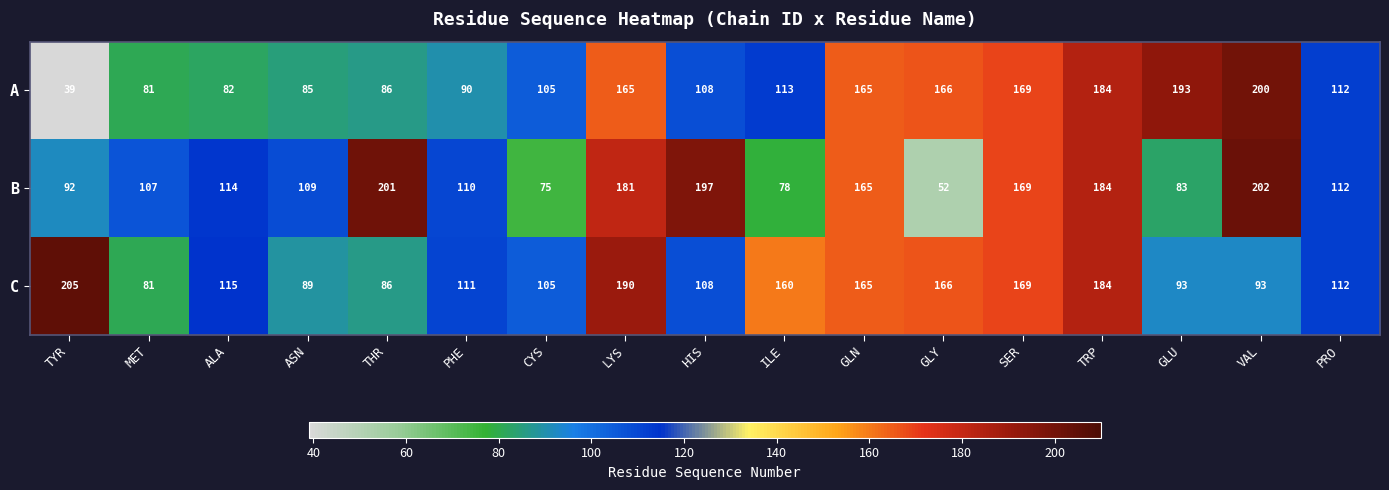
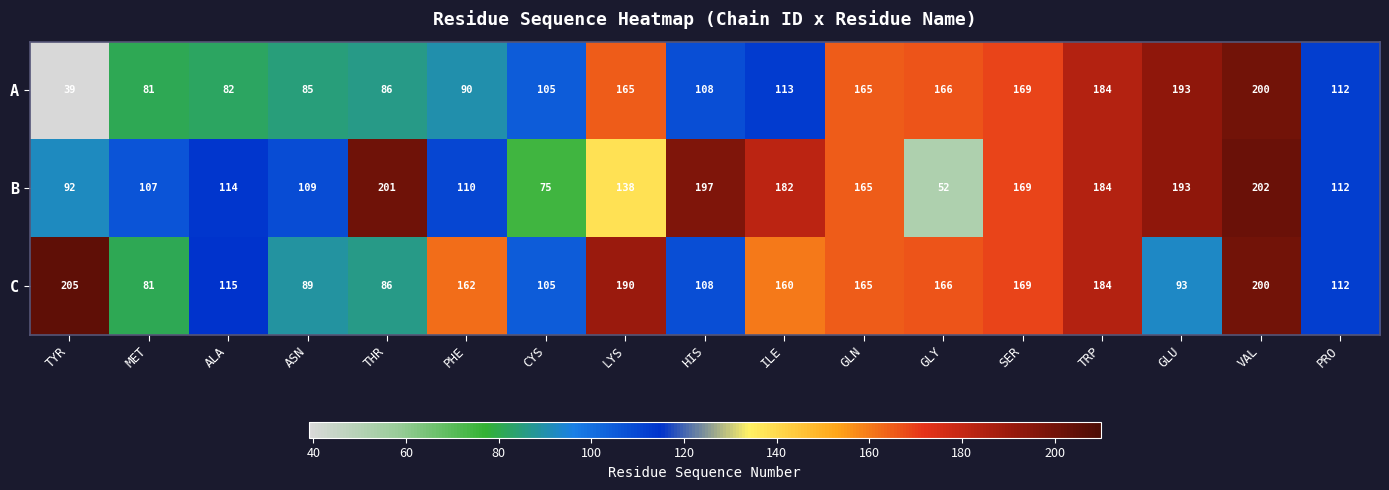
B, LYS: 181 -> 138
B, ILE: 78 -> 182
B, GLU: 83 -> 193
C, PHE: 111 -> 162
C, VAL: 93 -> 200
